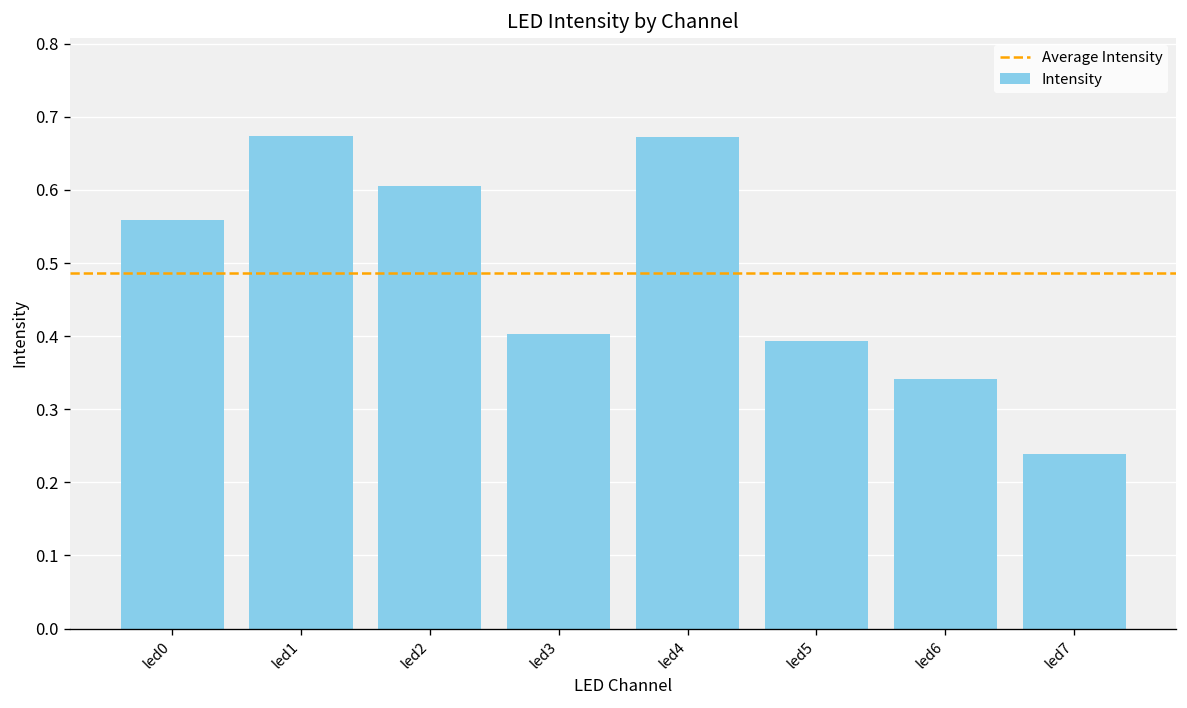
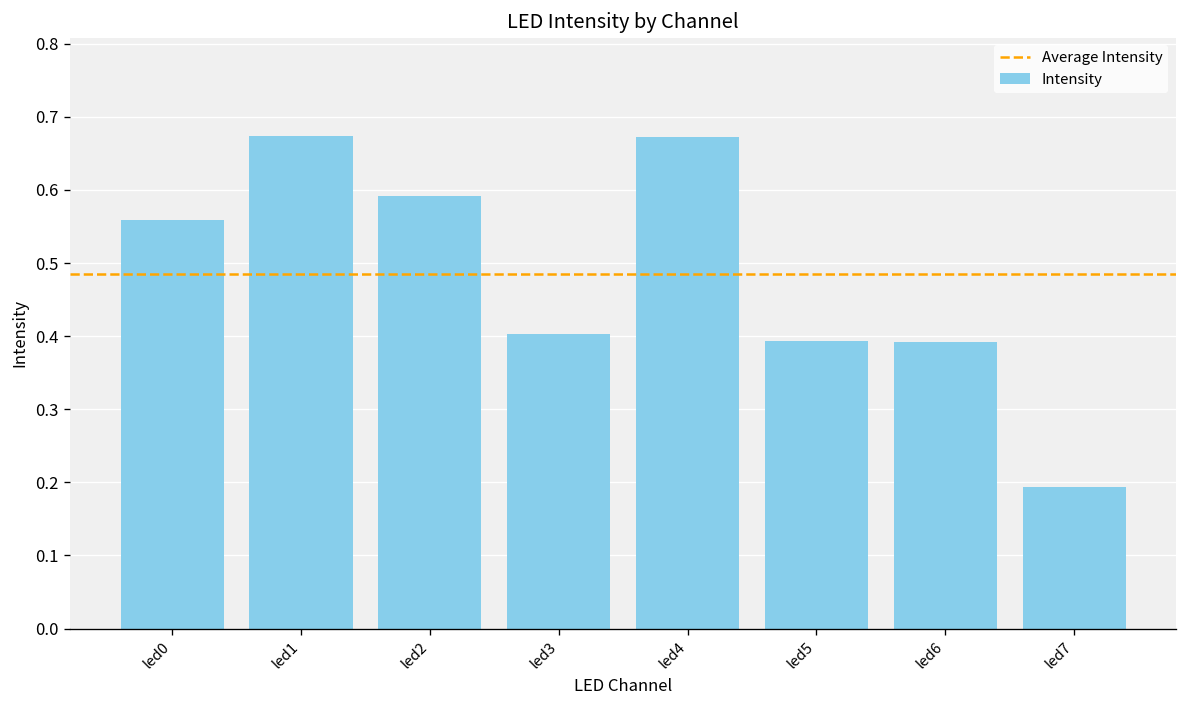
led2: 0.61 -> 0.59
led6: 0.34 -> 0.39
led7: 0.24 -> 0.19
